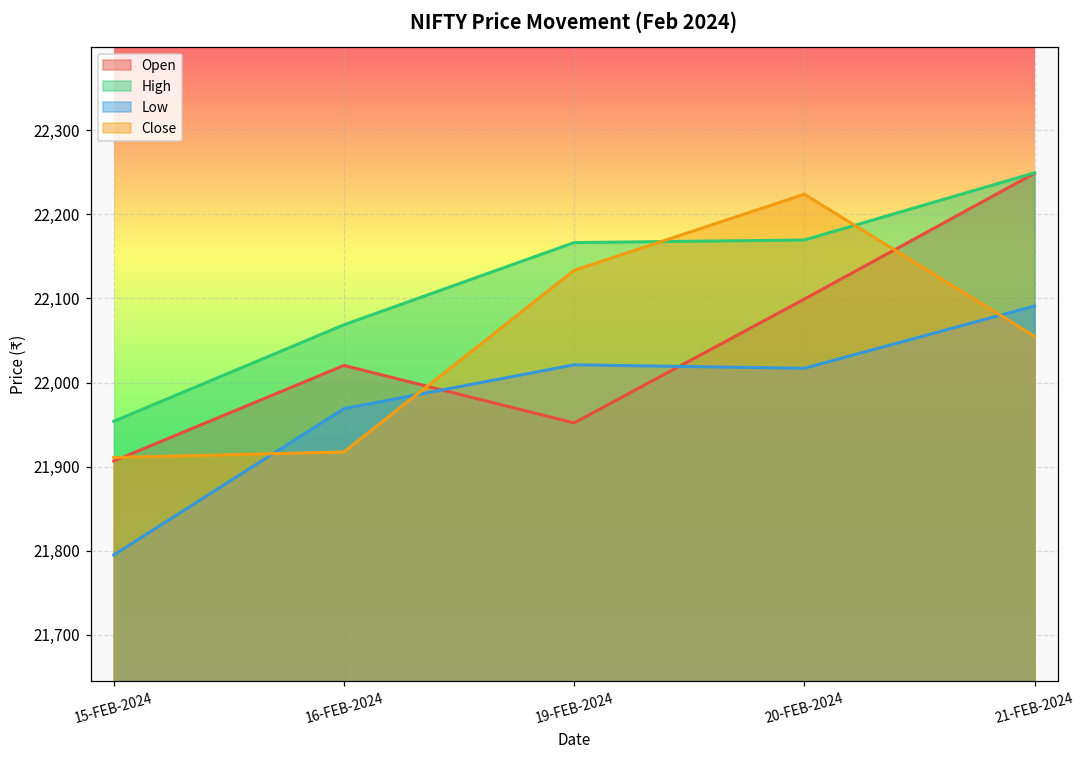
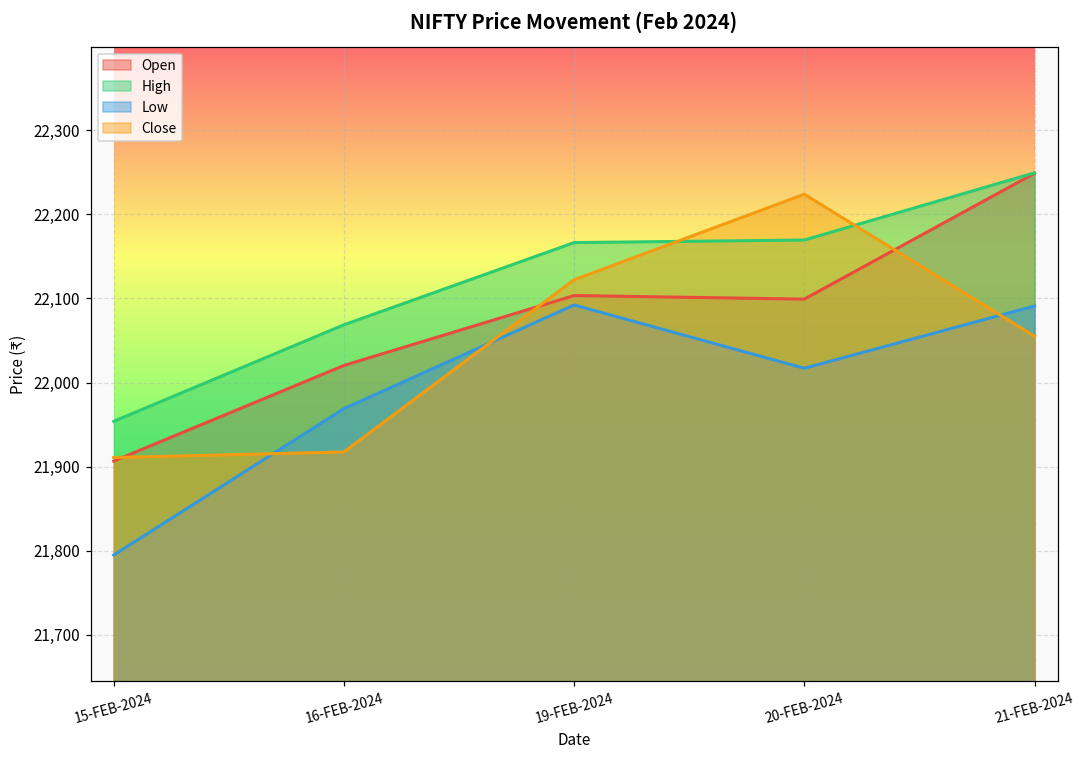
Open, 19-FEB-2024: 21,950 -> 22,100
Low, 19-FEB-2024: 22,020 -> 22,090
Close, 19-FEB-2024: 22,130 -> 22,120
